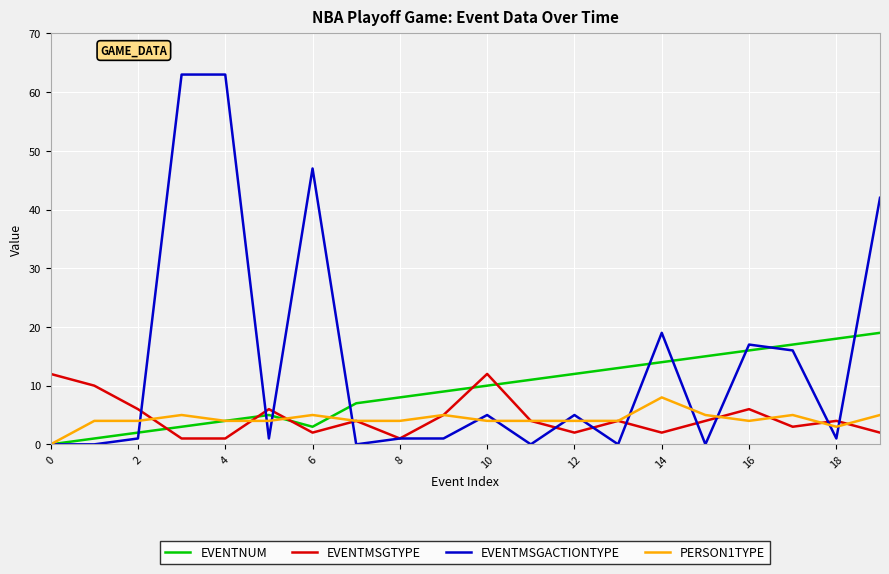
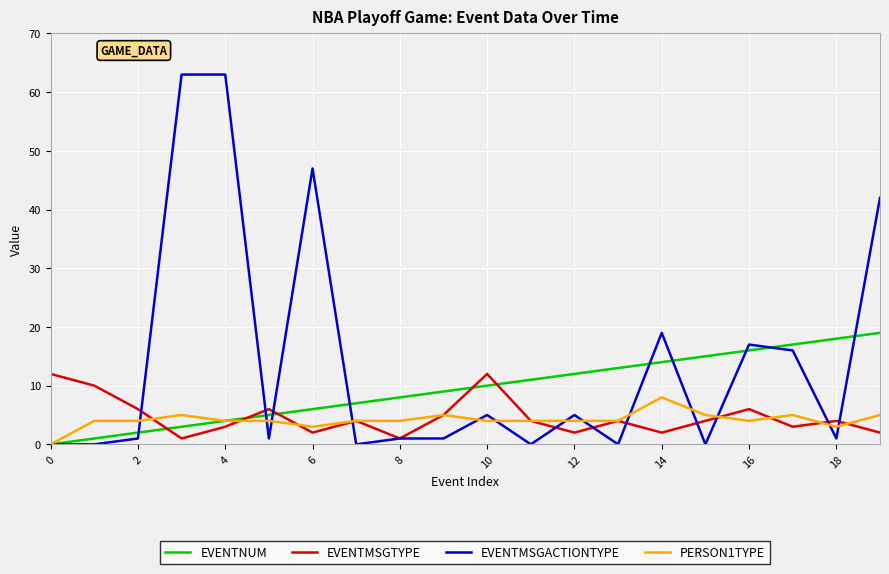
EVENTMSGTYPE, 4: 1 -> 3
EVENTNUM, 6: 3 -> 6
PERSON1TYPE, 6: 5 -> 3
